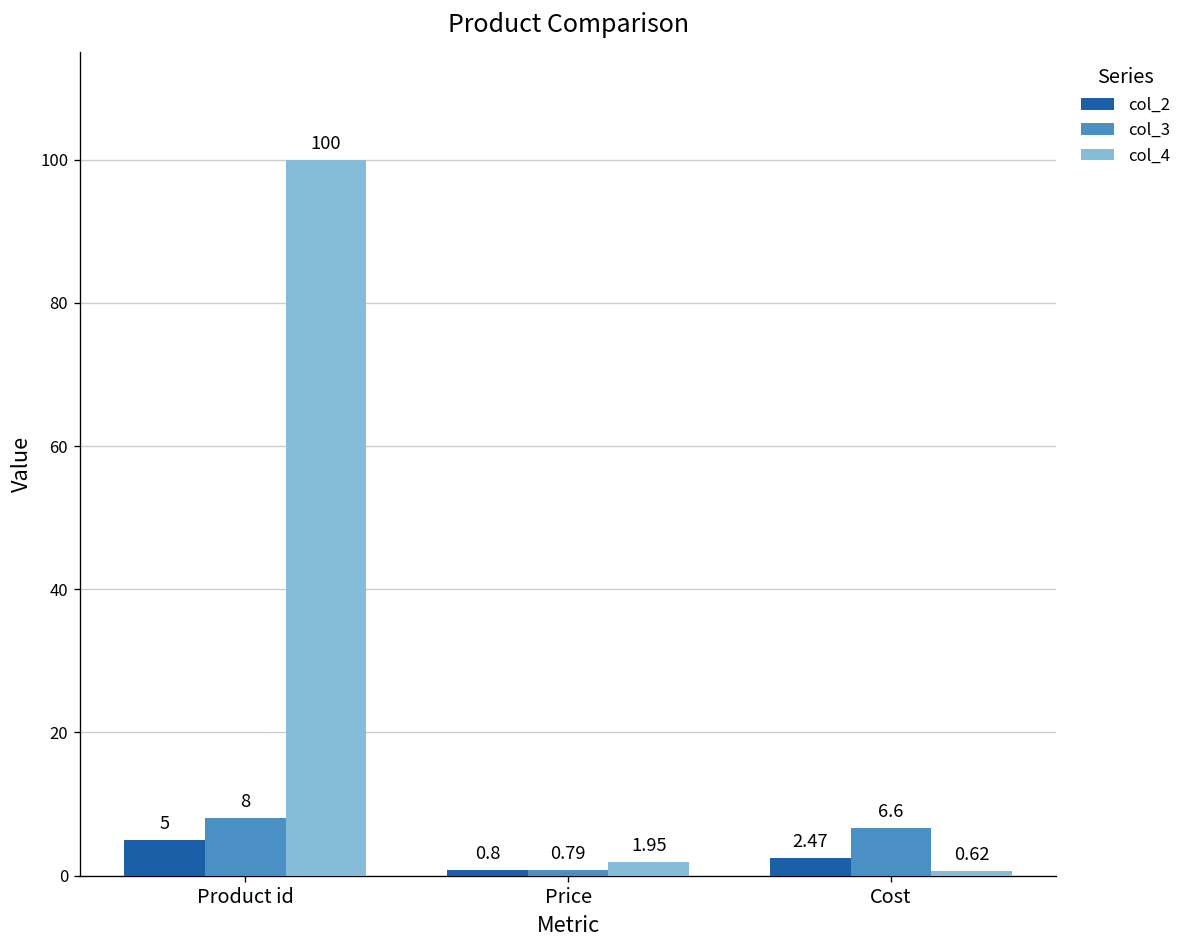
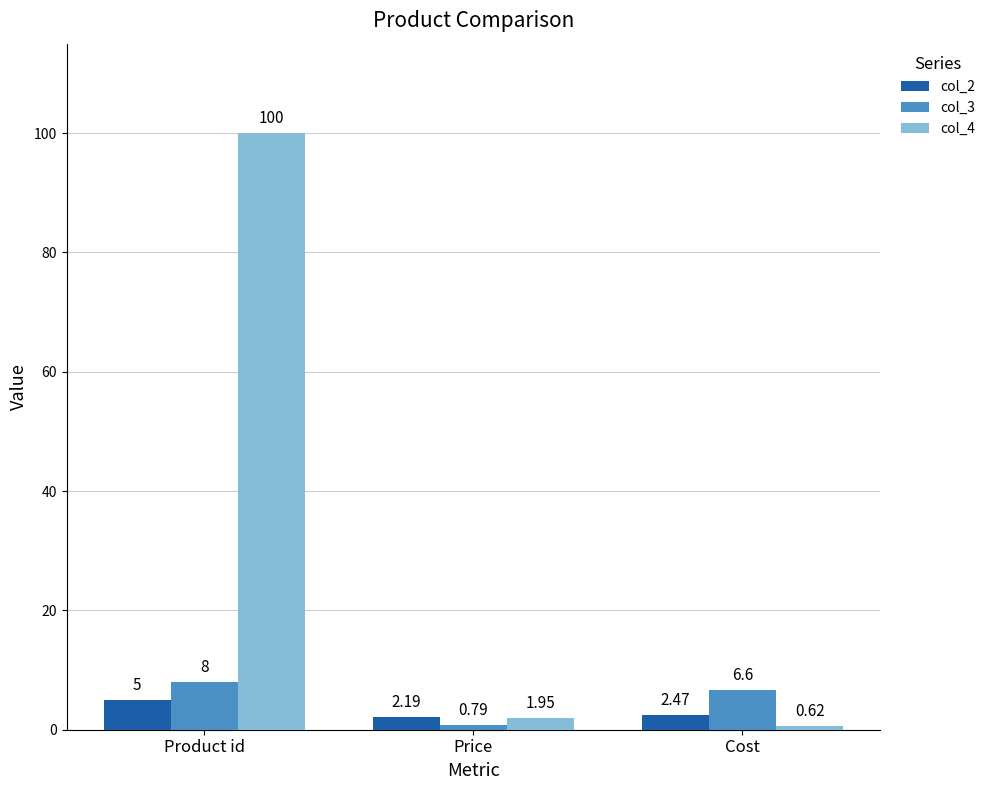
col_2, Price: 0.8 -> 2.19
